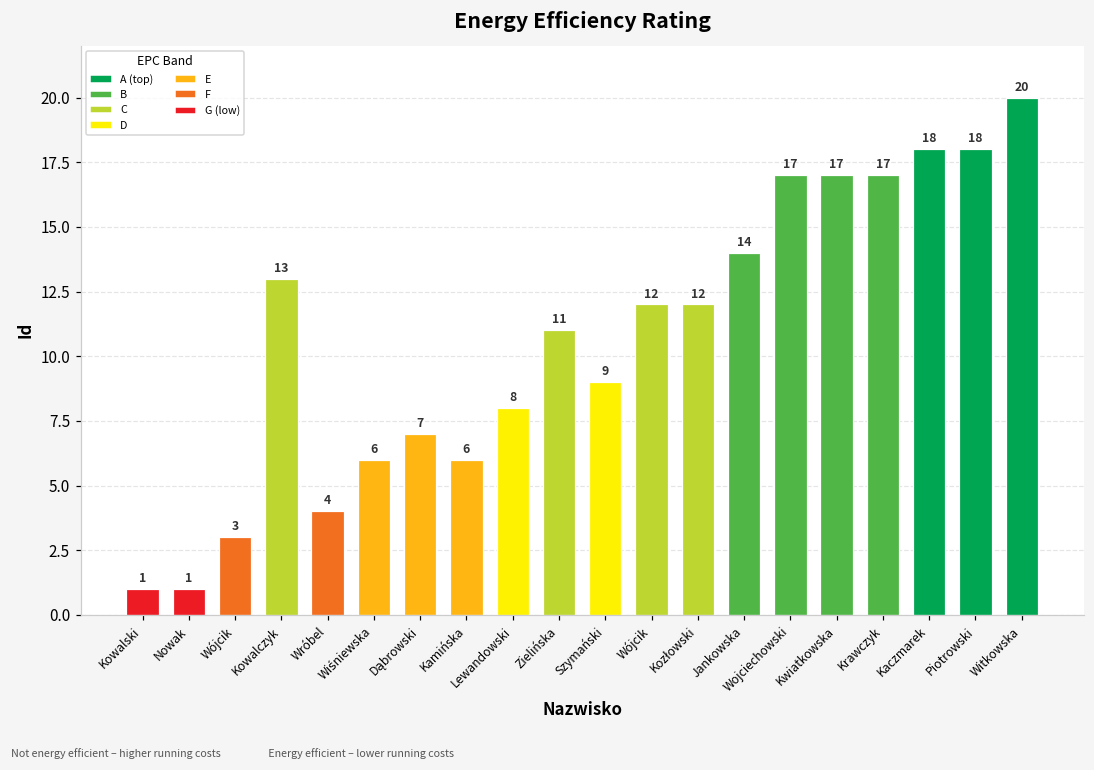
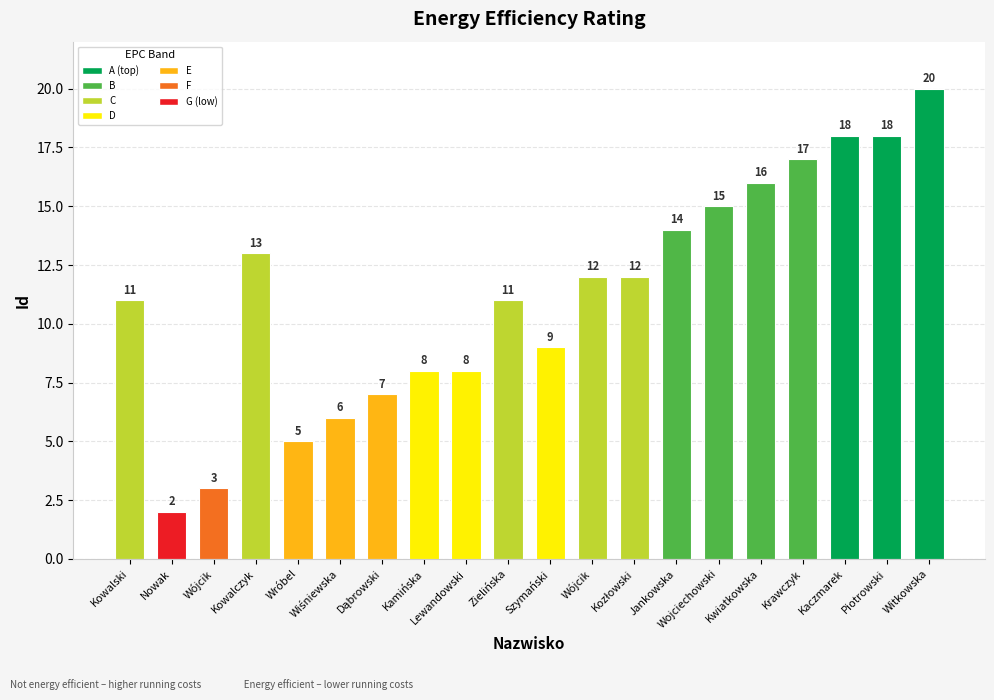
Kowalski: 1 -> 11
Nowak: 1 -> 2
Wróbel: 4 -> 5
Kamińska: 6 -> 8
Wojciechowski: 17 -> 15
Kwiatkowska: 17 -> 16
